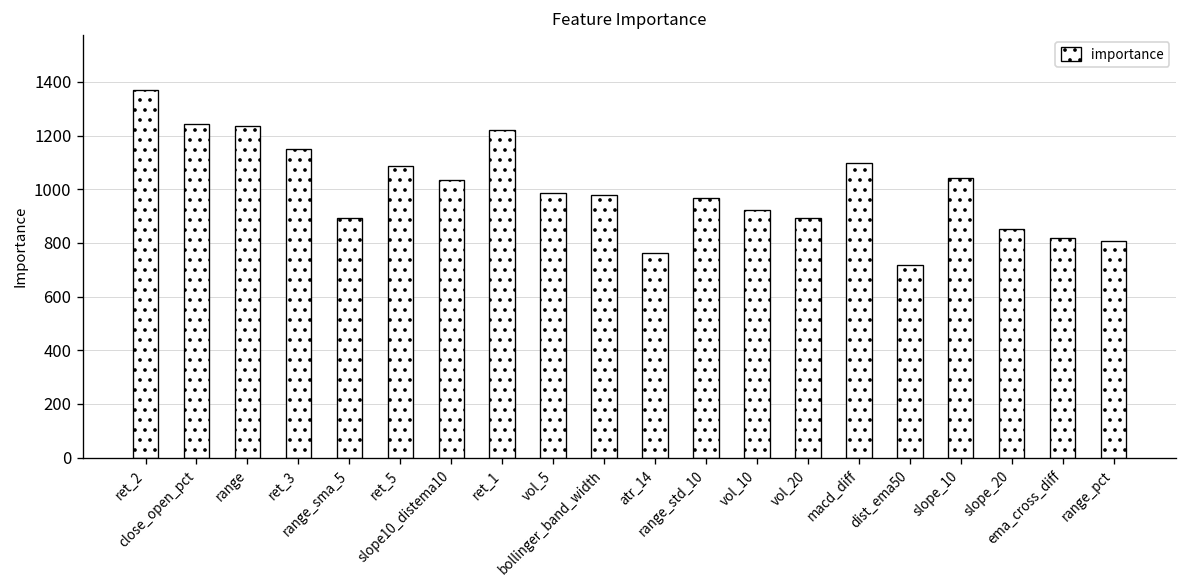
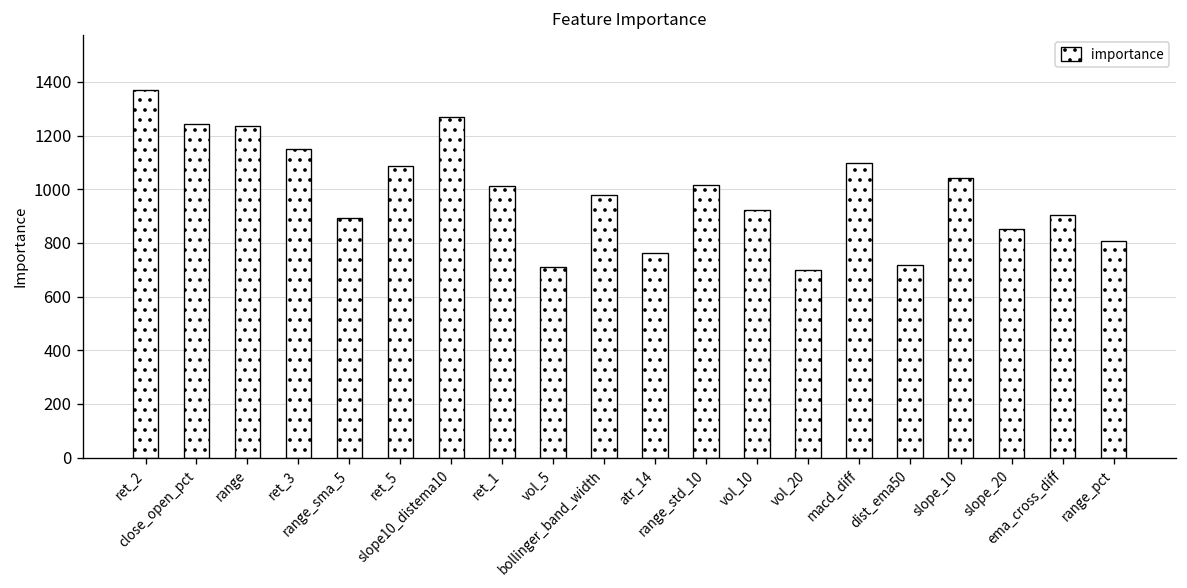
slope10_distema10: 1030 -> 1270
ret_1: 1220 -> 1010
vol_5: 990 -> 710
range_std_10: 970 -> 1020
vol_20: 890 -> 700
ema_cross_diff: 820 -> 910
